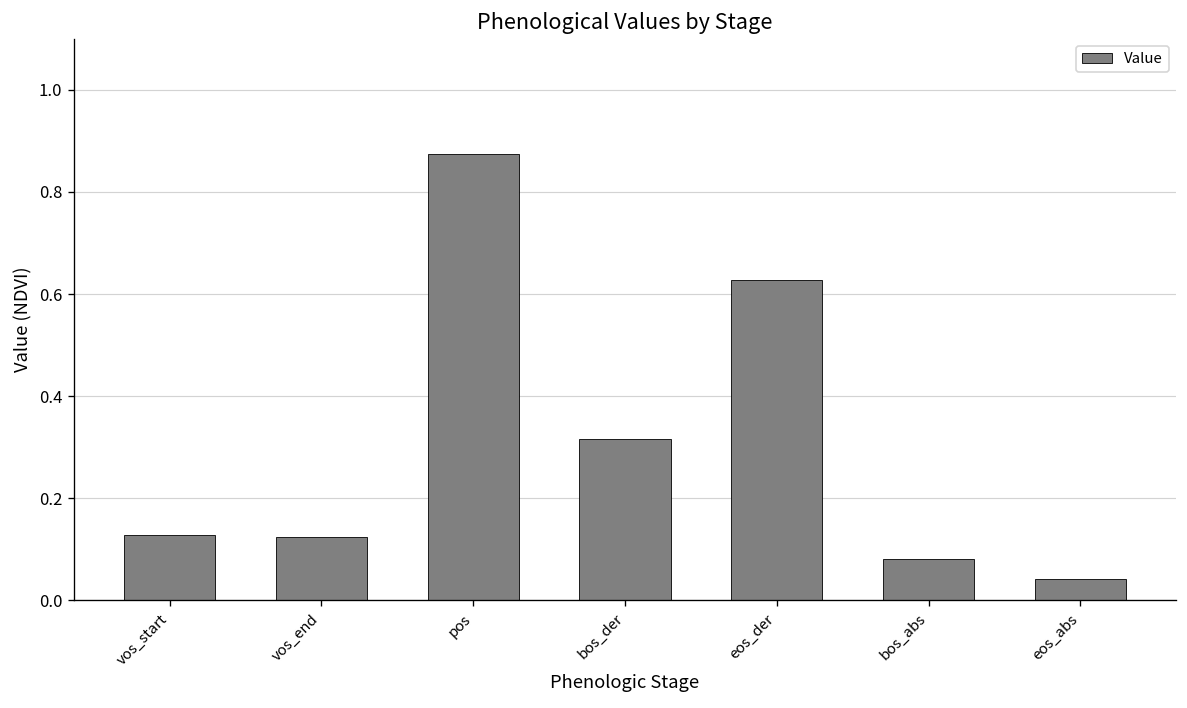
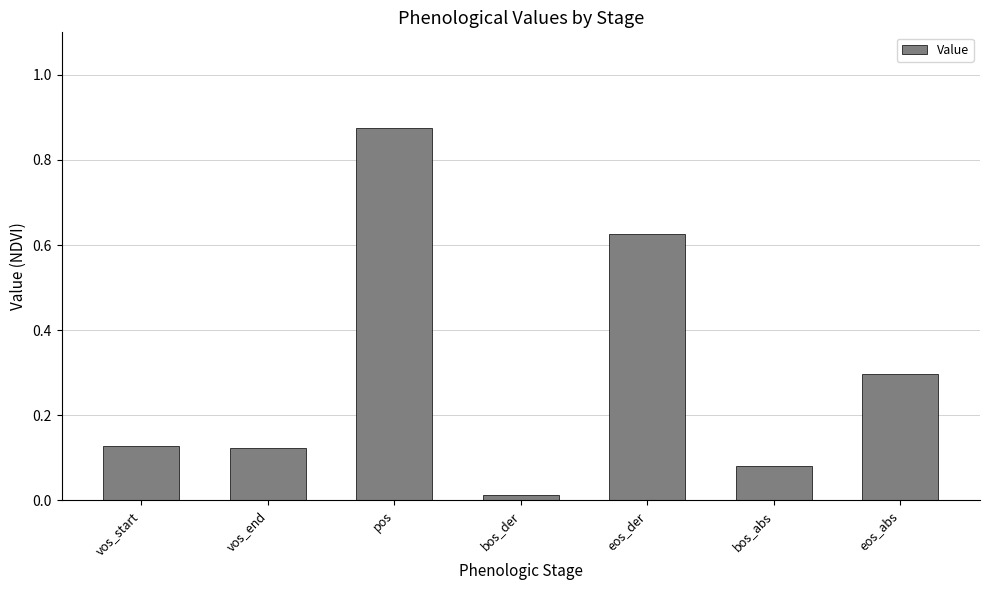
bos_der: 0.32 -> 0.01
eos_abs: 0.04 -> 0.30
